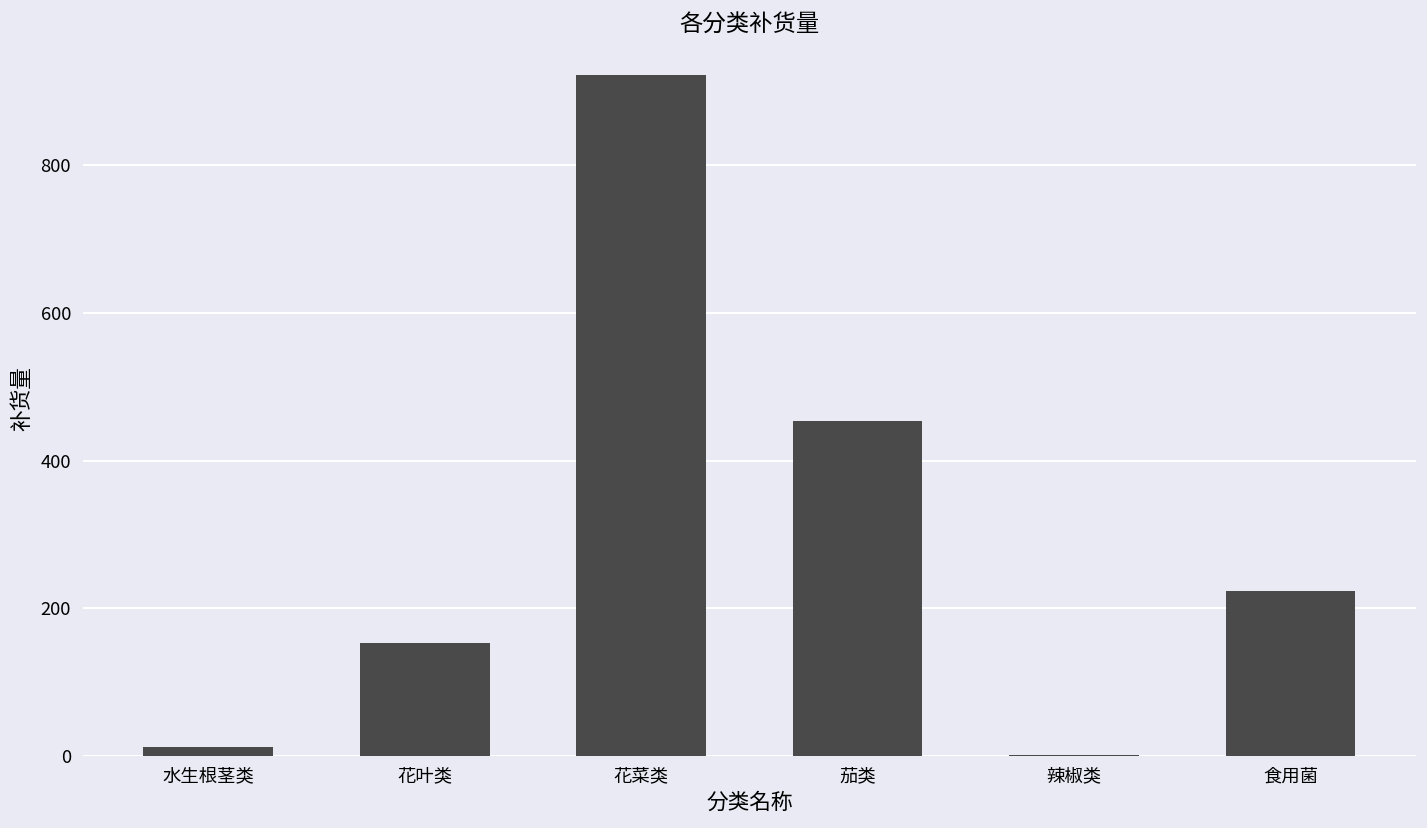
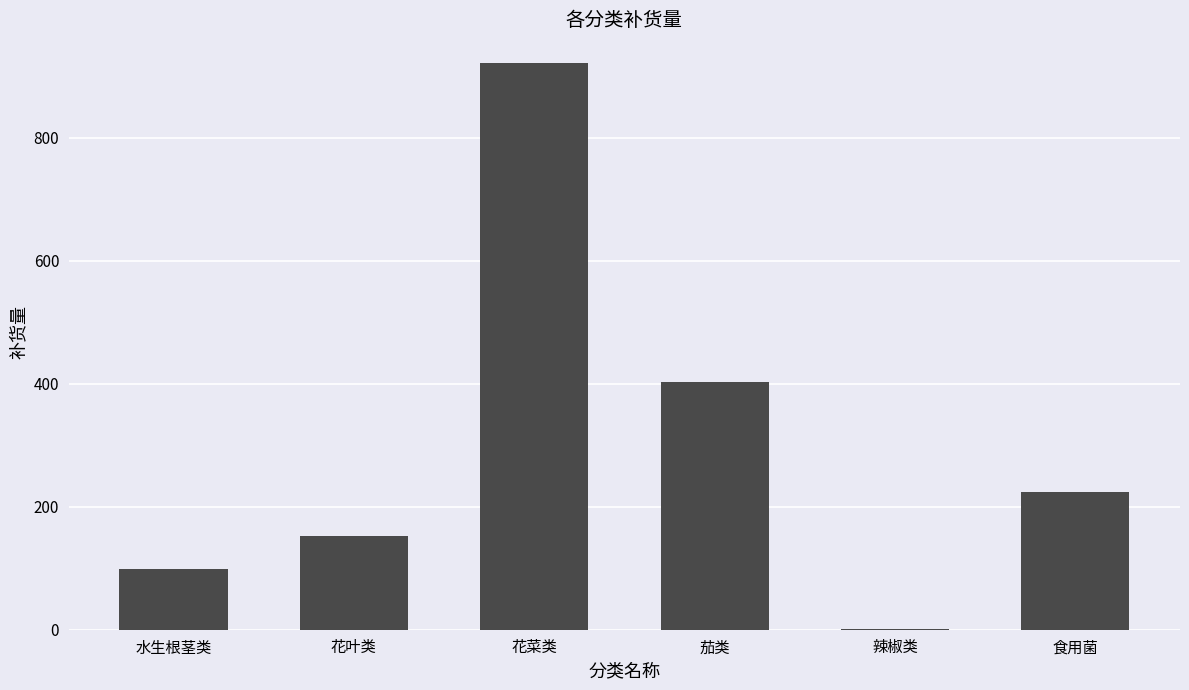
水生根茎类: 10 -> 100
茄类: 450 -> 400
